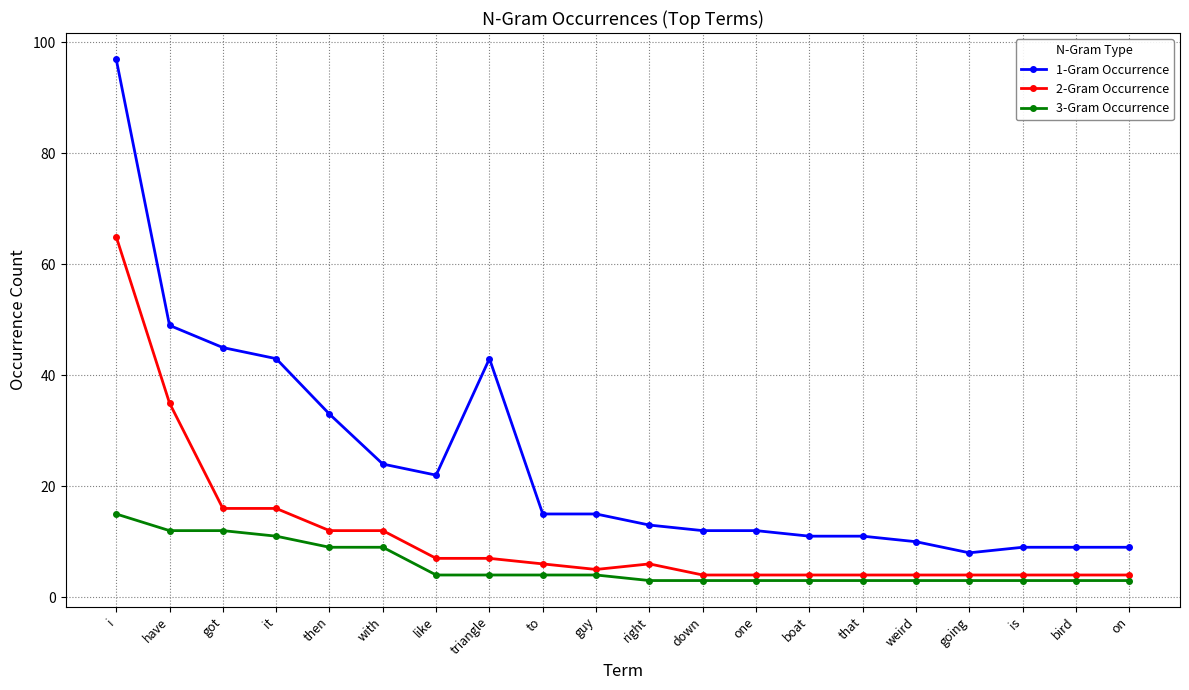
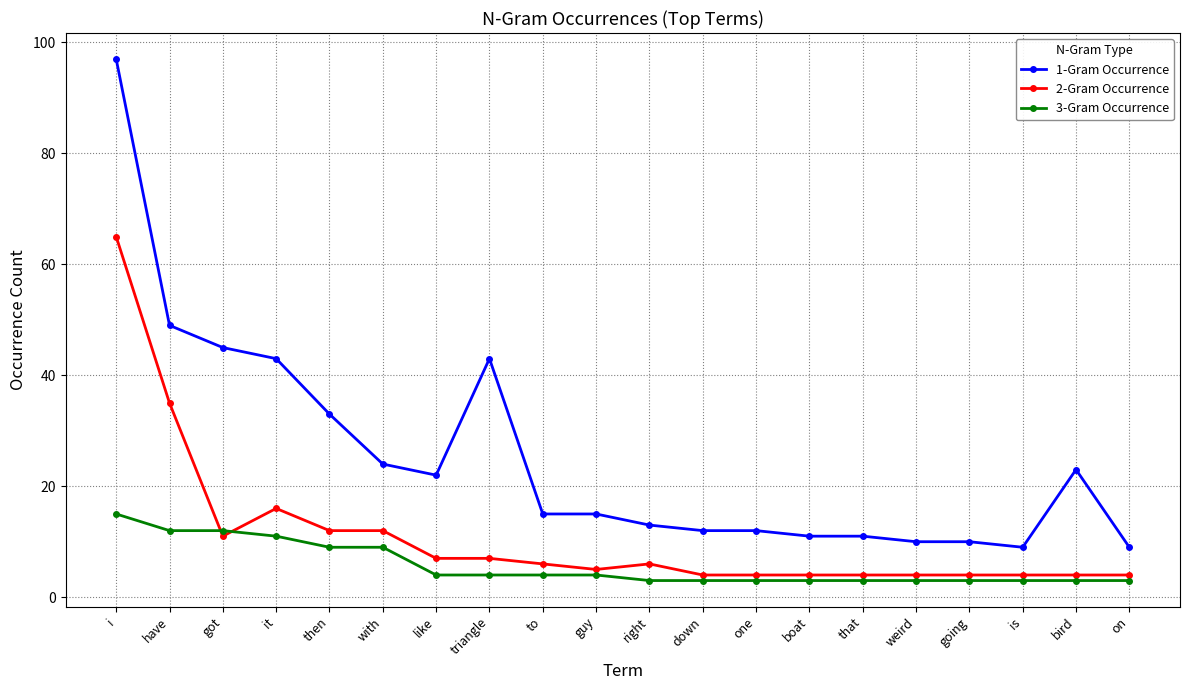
2-Gram Occurrence, got: 16 -> 11
1-Gram Occurrence, going: 8 -> 10
1-Gram Occurrence, bird: 9 -> 23
